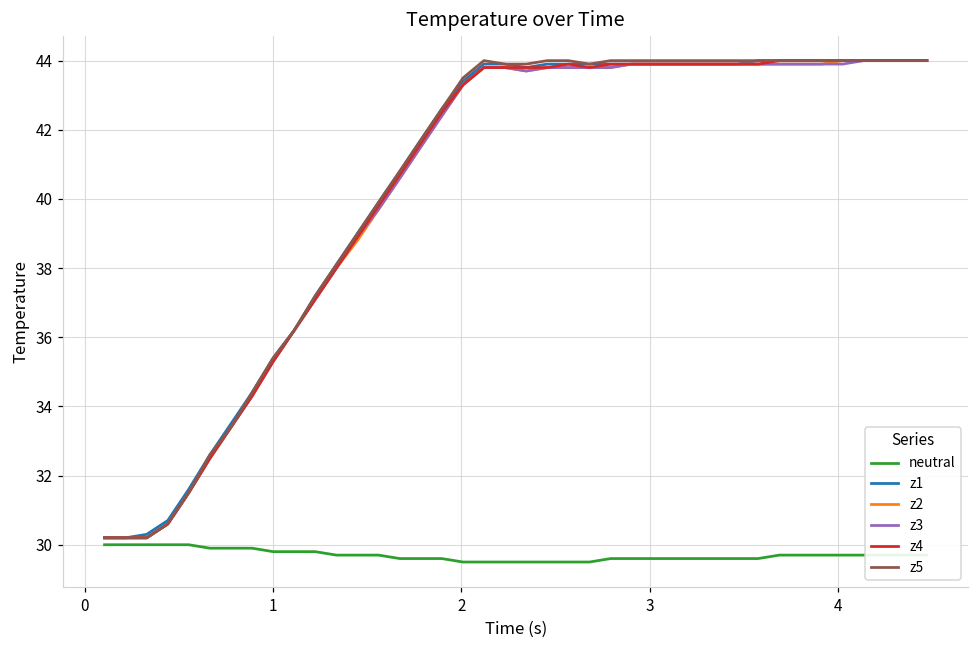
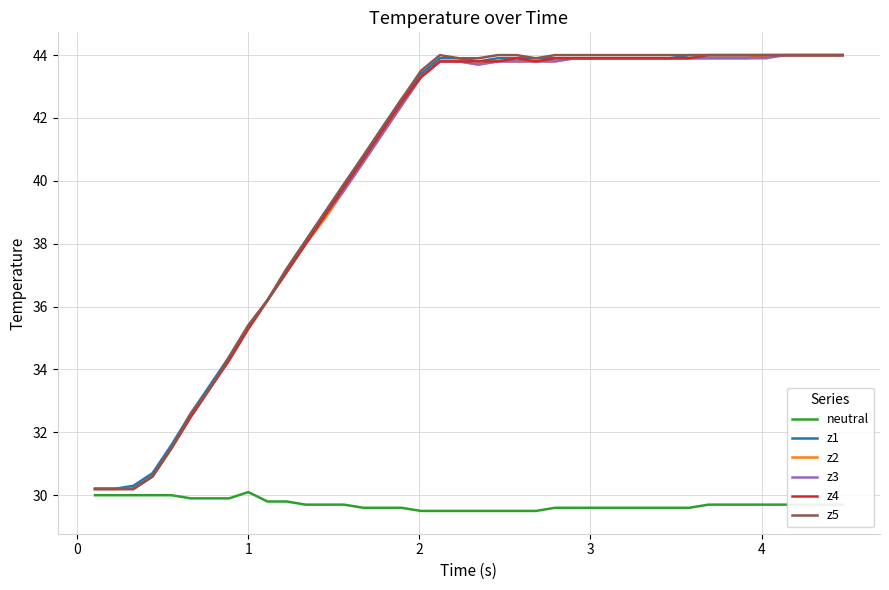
neutral, 1: 29.8 -> 30.1
